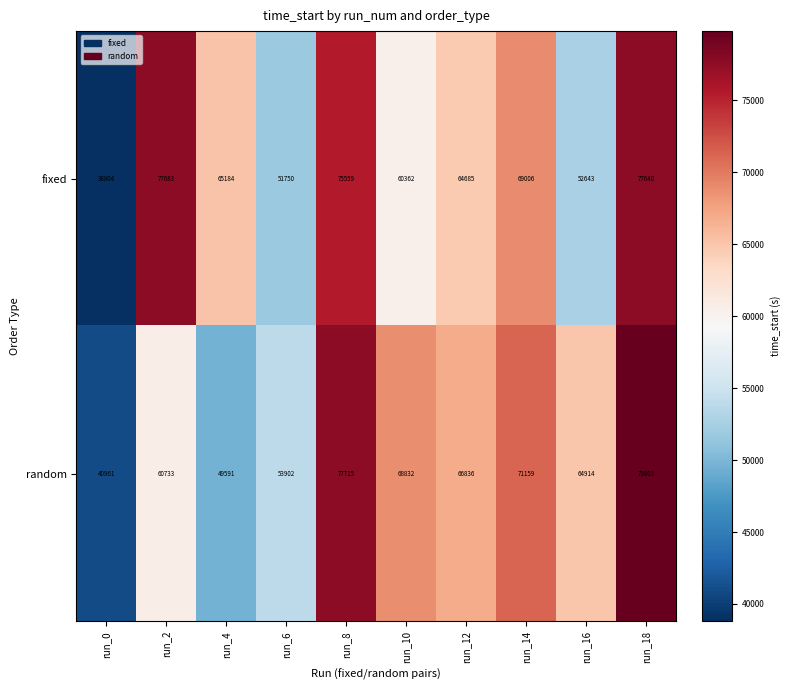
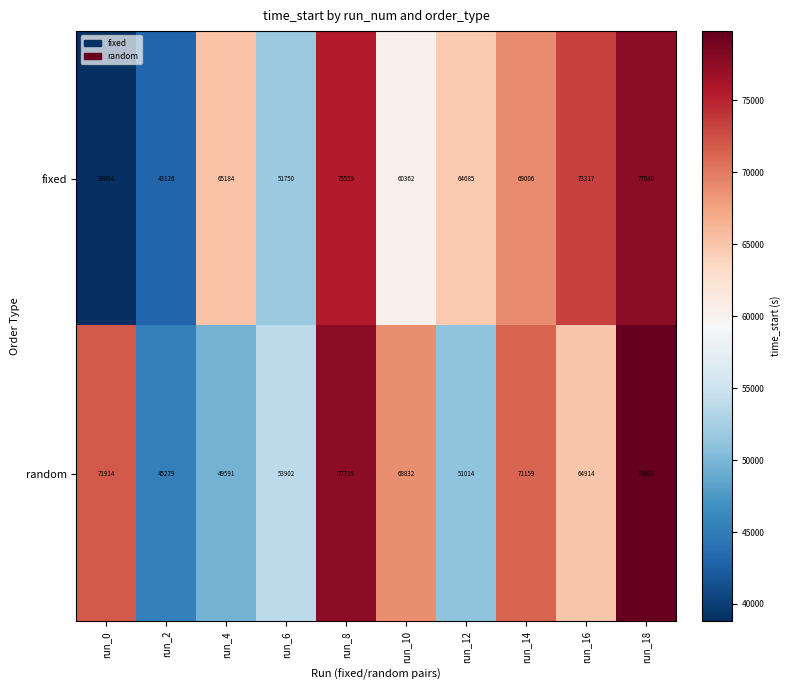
fixed, run_2: 77683 -> 43126
fixed, run_16: 52643 -> 73317
random, run_0: 40961 -> 71914
random, run_2: 60733 -> 45279
random, run_12: 66836 -> 51014
